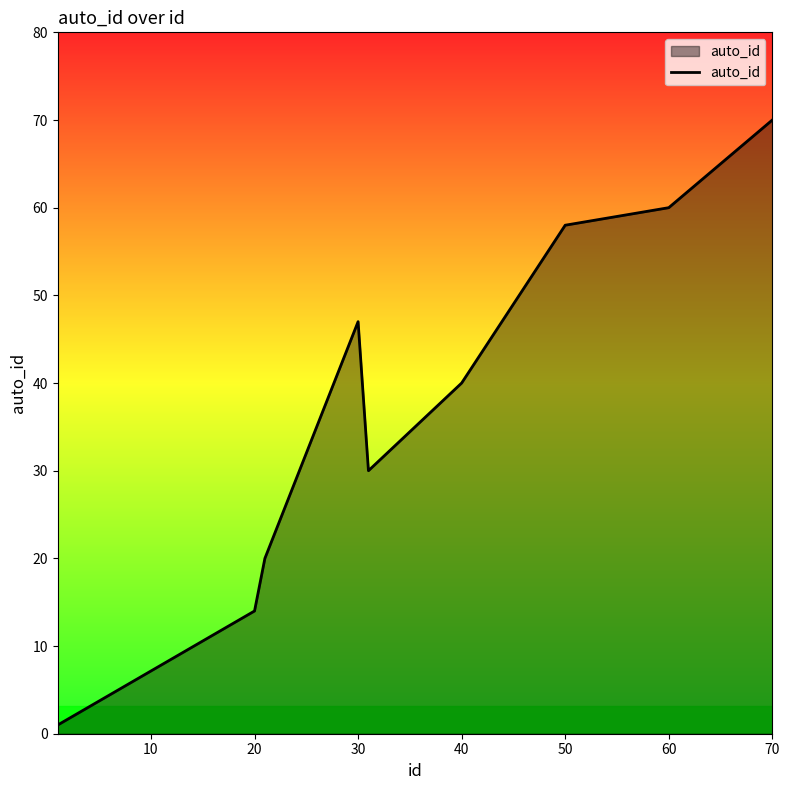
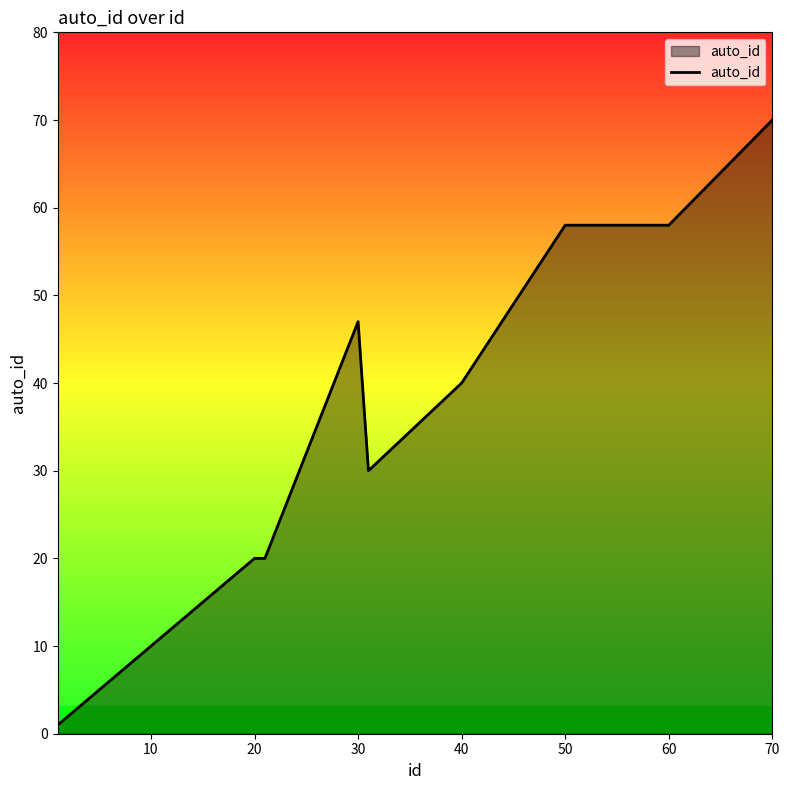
auto_id, 20: 14 -> 20
auto_id, 60: 60 -> 58
